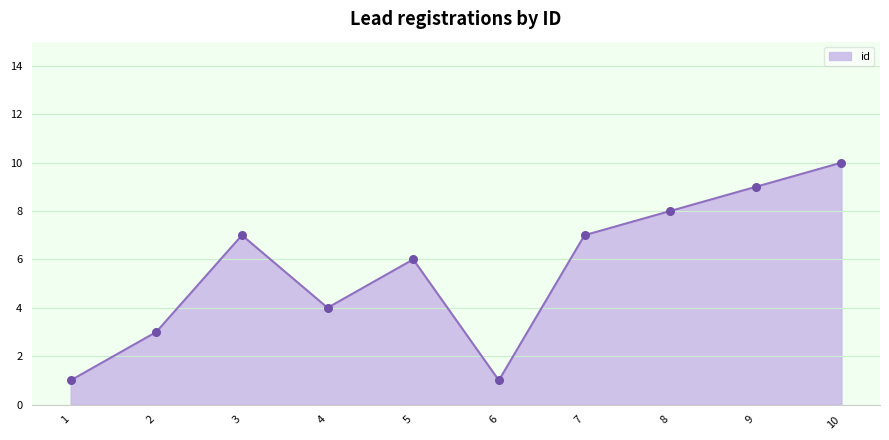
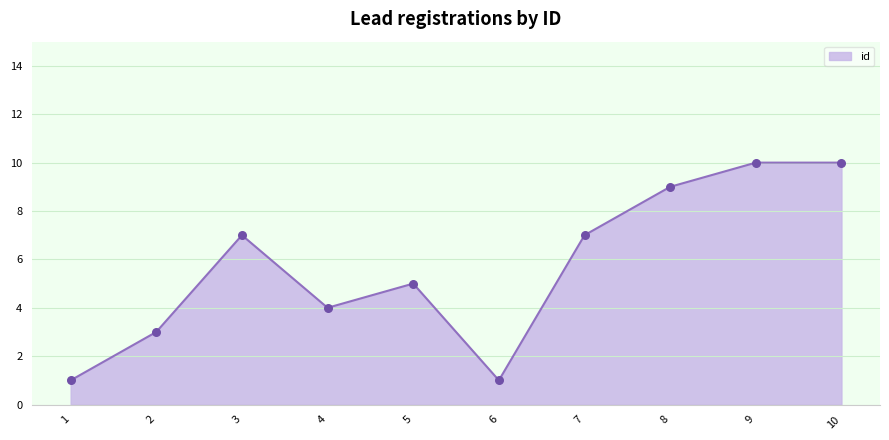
5: 6 -> 5
8: 8 -> 9
9: 9 -> 10
